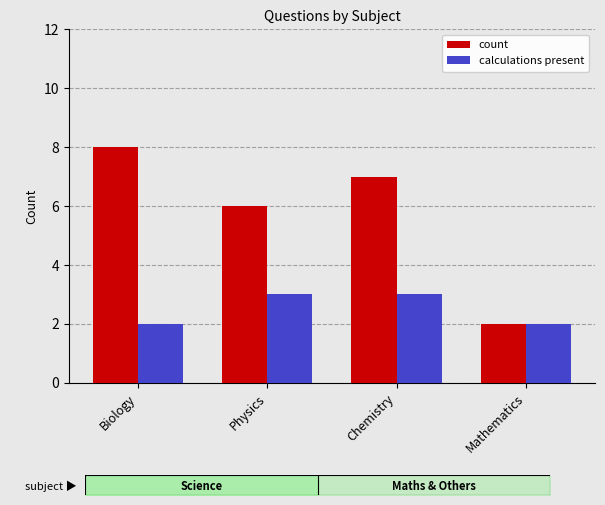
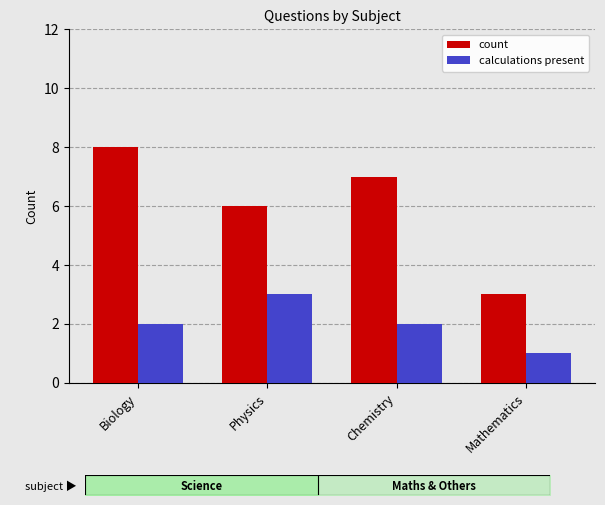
calculations present, Chemistry: 3 -> 2
count, Mathematics: 2 -> 3
calculations present, Mathematics: 2 -> 1
